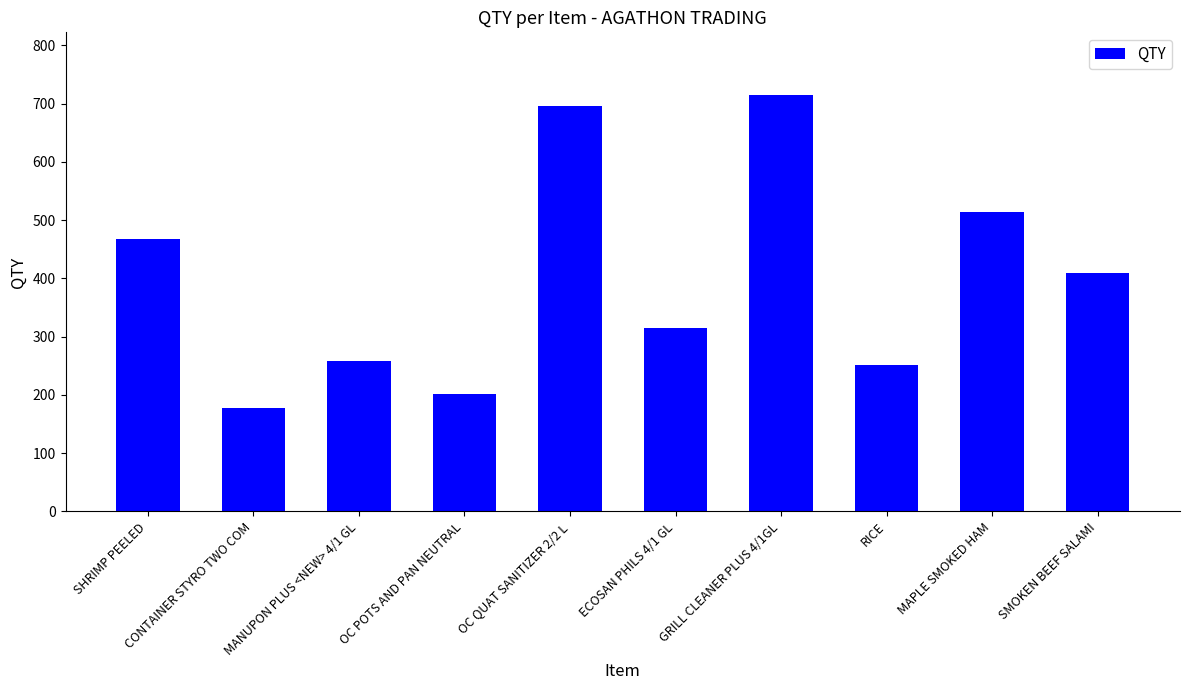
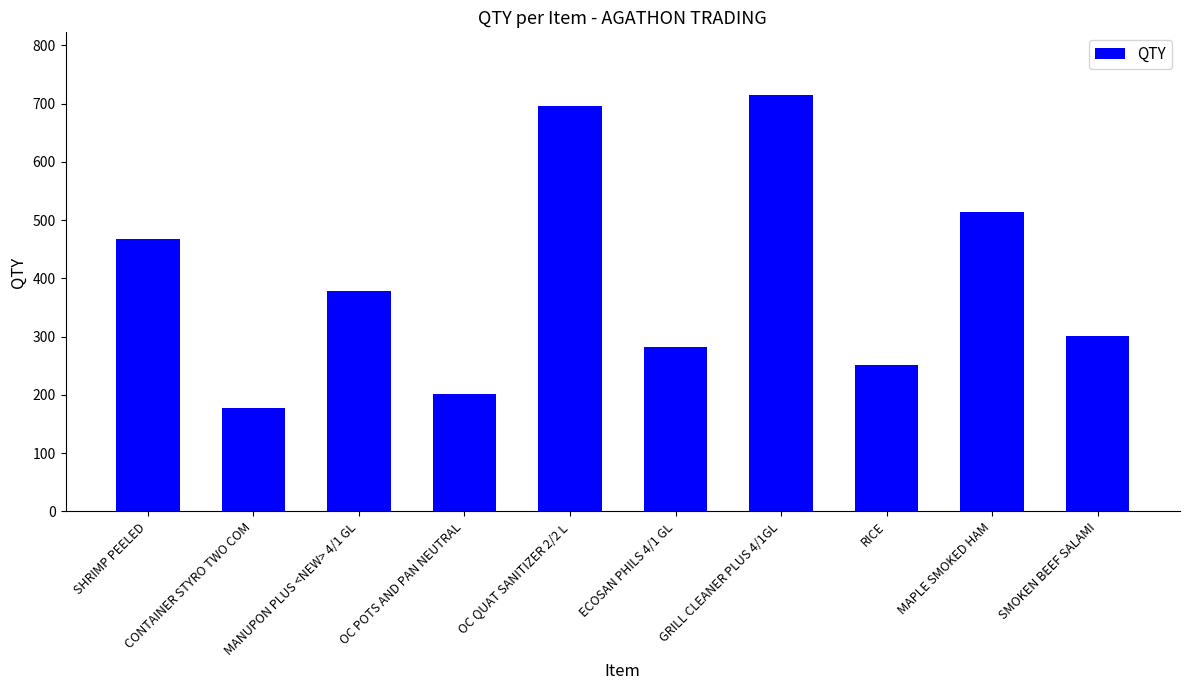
MANUPON PLUS <NEW> 4/1 GL: 260 -> 380
ECOSAN PHILS 4/1 GL: 310 -> 280
SMOKEN BEEF SALAMI: 410 -> 300
